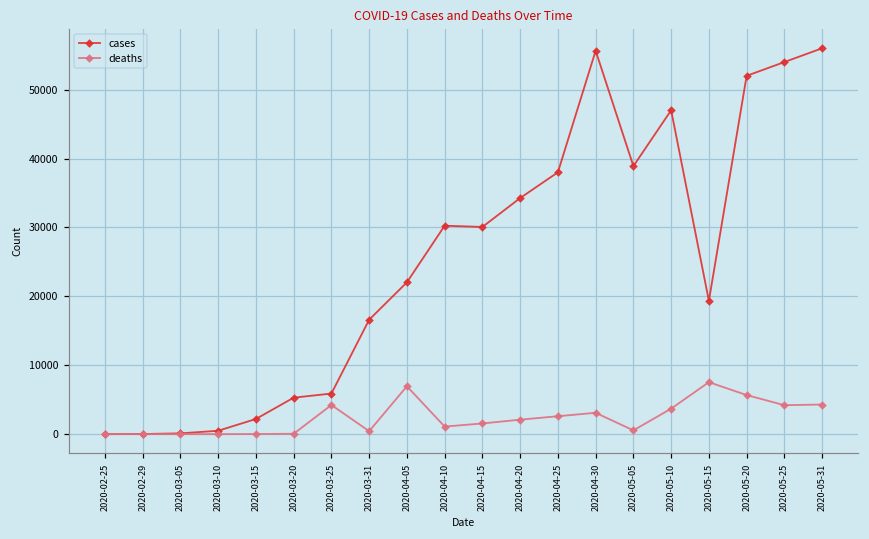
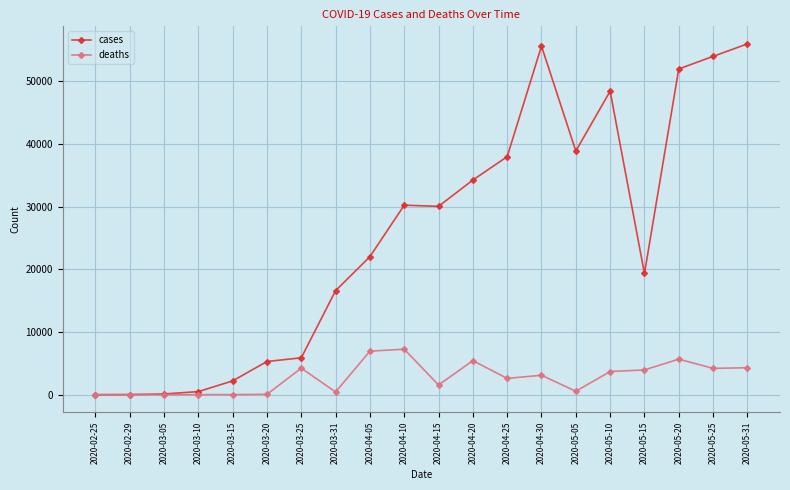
deaths, 2020-04-10: 1000 -> 7000
deaths, 2020-04-20: 2000 -> 5000
cases, 2020-05-10: 47000 -> 48000
deaths, 2020-05-15: 8000 -> 4000
